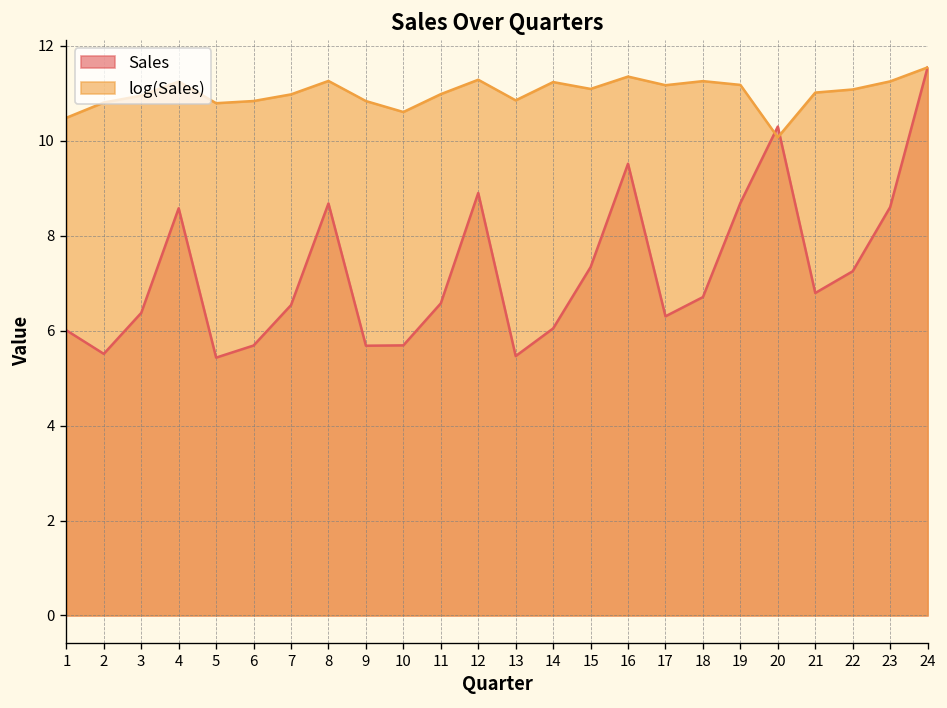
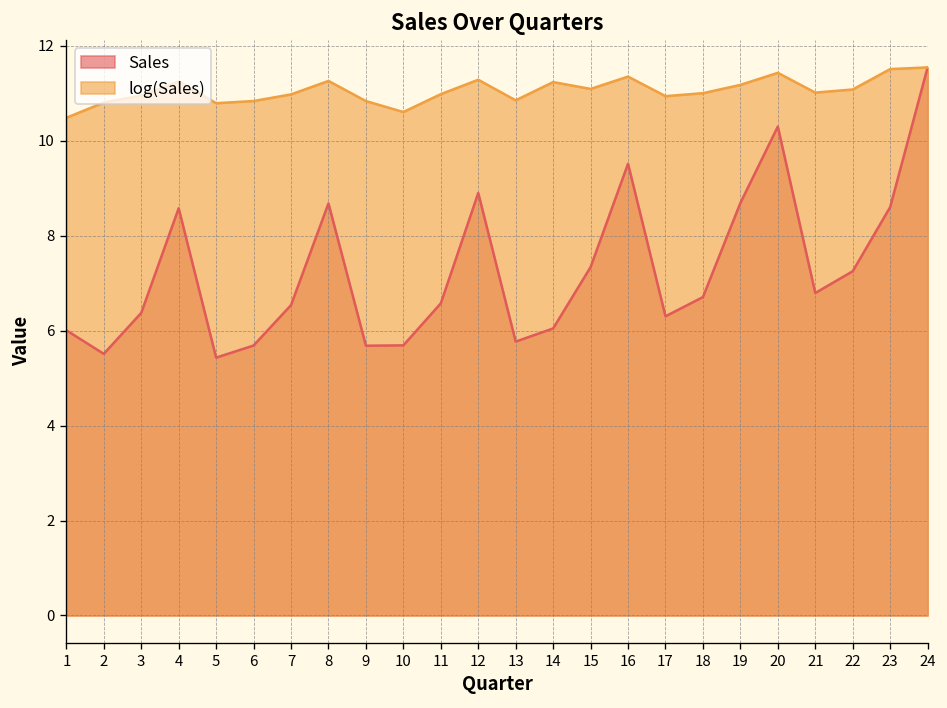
Sales, 13: 5.5 -> 5.8
log(Sales), 17: 11.2 -> 10.9
log(Sales), 18: 11.3 -> 11.0
log(Sales), 20: 10.1 -> 11.4
log(Sales), 23: 11.3 -> 11.5
